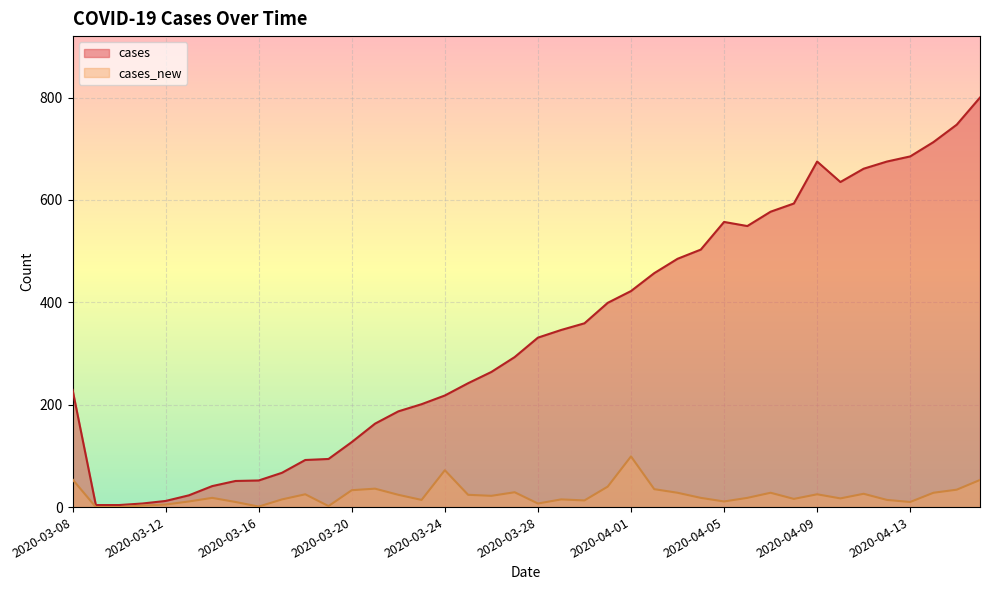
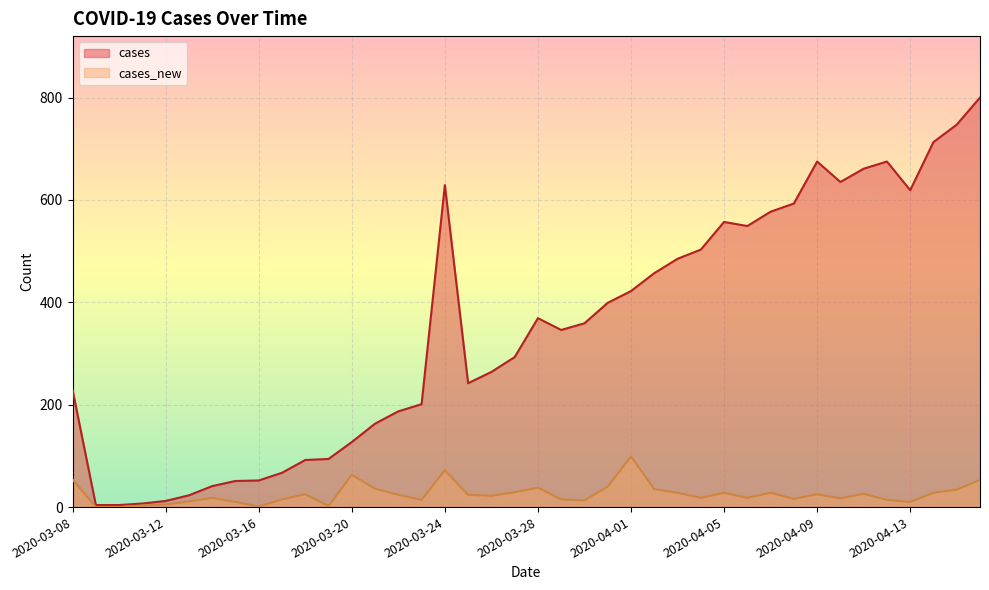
cases_new, 2020-03-20: 30 -> 60
cases, 2020-03-24: 220 -> 630
cases, 2020-03-28: 330 -> 370
cases_new, 2020-03-28: 10 -> 40
cases_new, 2020-04-05: 10 -> 30
cases, 2020-04-13: 690 -> 620
